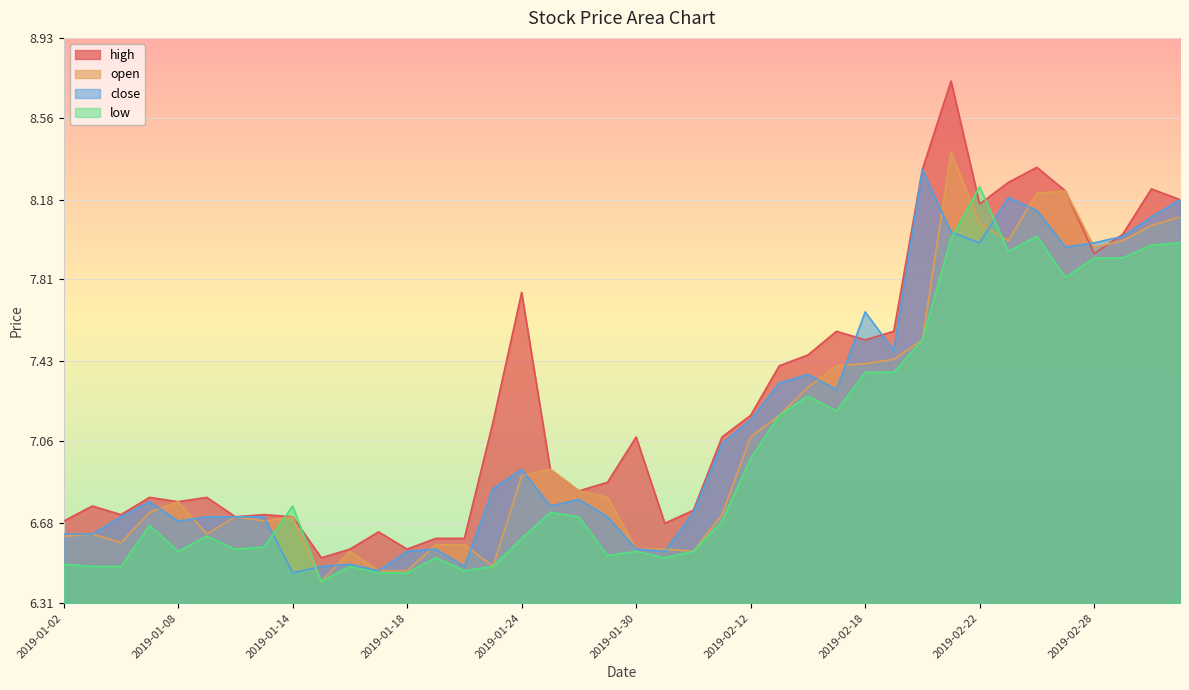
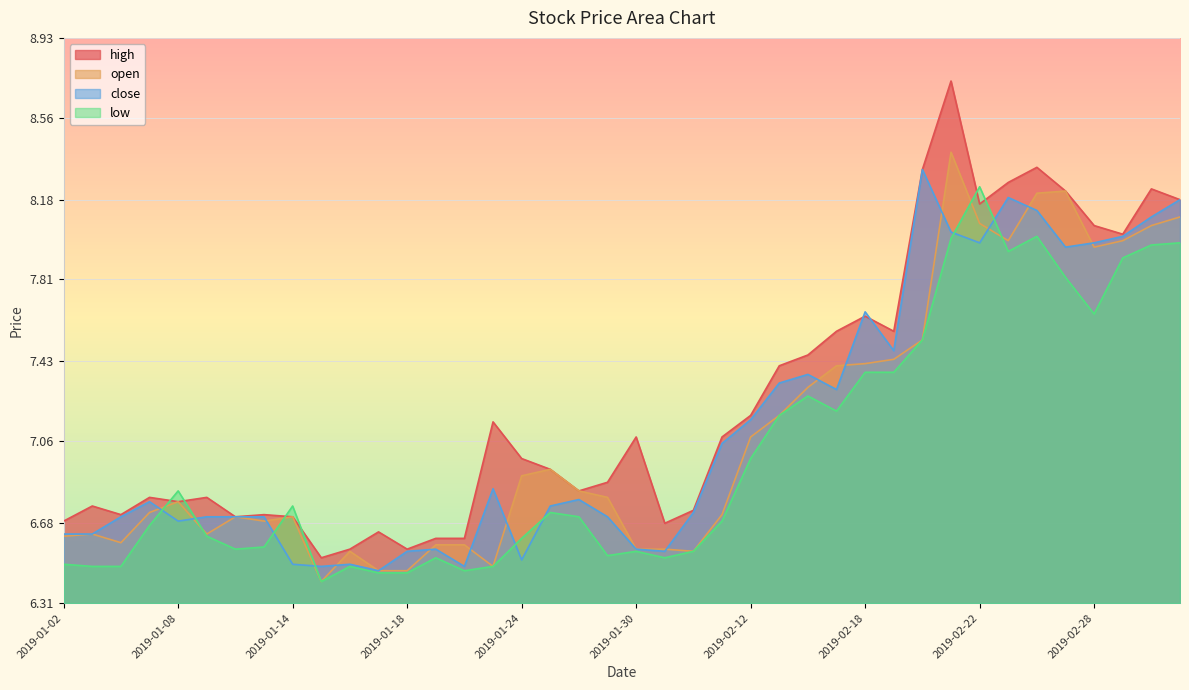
low, 2019-01-08: 6.55 -> 6.83
close, 2019-01-14: 6.45 -> 6.49
high, 2019-01-24: 7.75 -> 6.98
close, 2019-01-24: 6.93 -> 6.51
high, 2019-02-18: 7.53 -> 7.64
high, 2019-02-28: 7.93 -> 8.06
low, 2019-02-28: 7.91 -> 7.65
